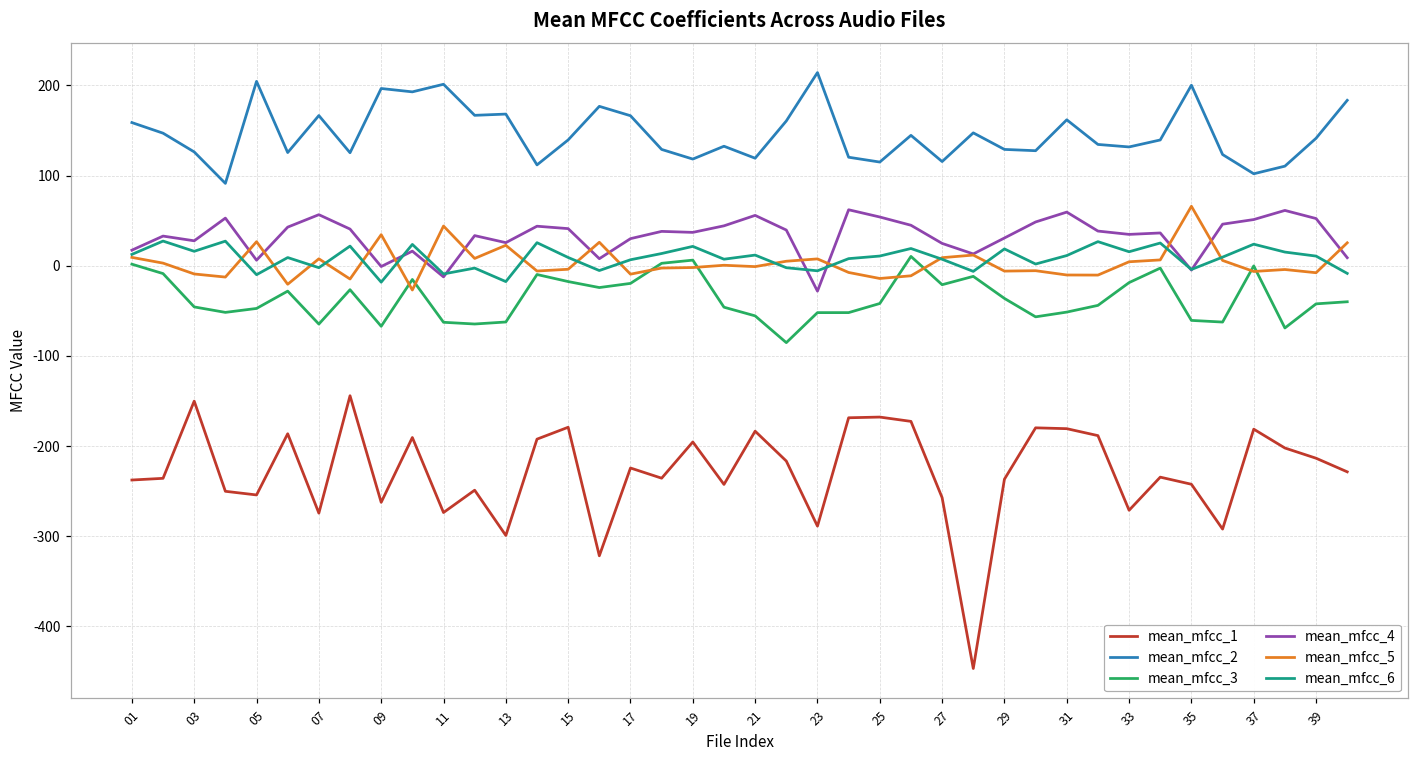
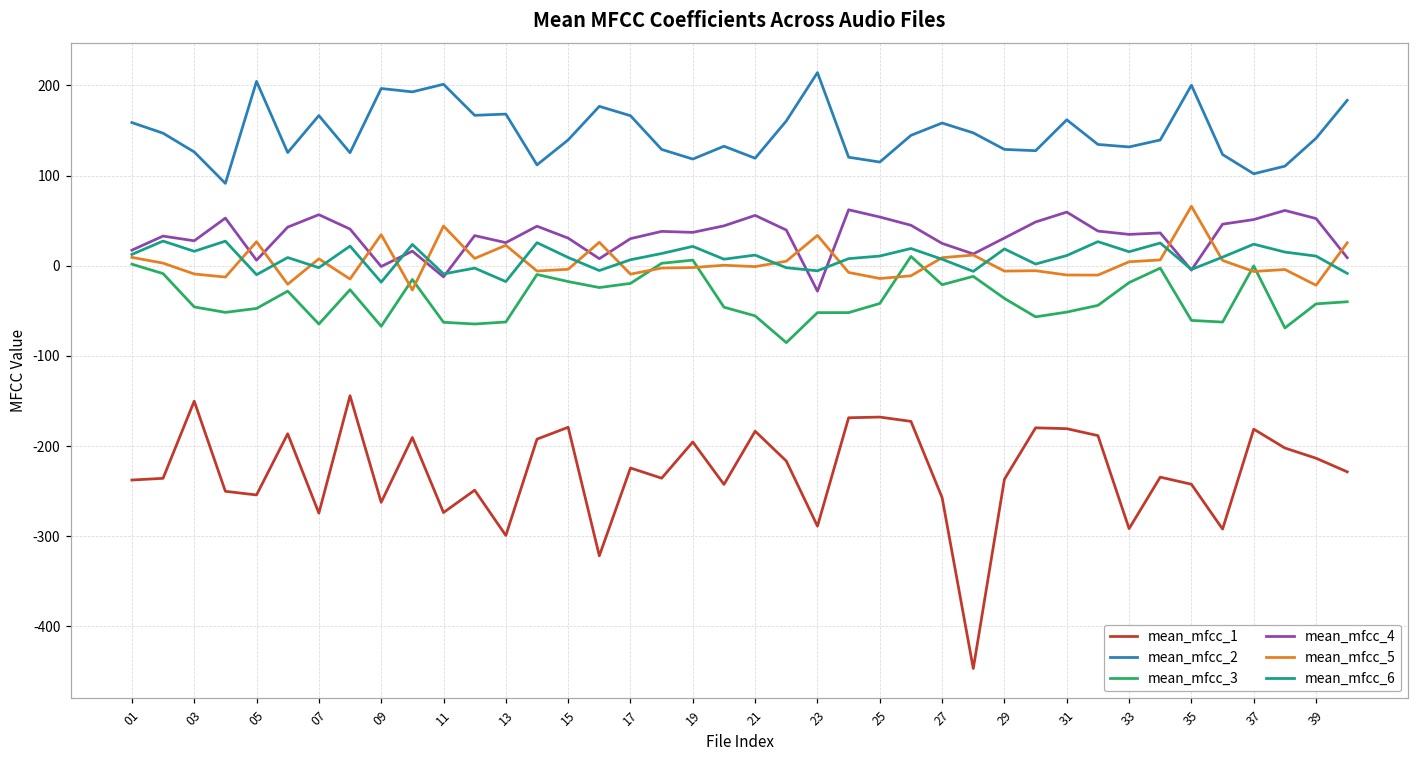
mean_mfcc_4, 15: 40 -> 30
mean_mfcc_5, 23: 10 -> 30
mean_mfcc_2, 27: 120 -> 160
mean_mfcc_1, 33: -270 -> -290
mean_mfcc_5, 39: -10 -> -20
